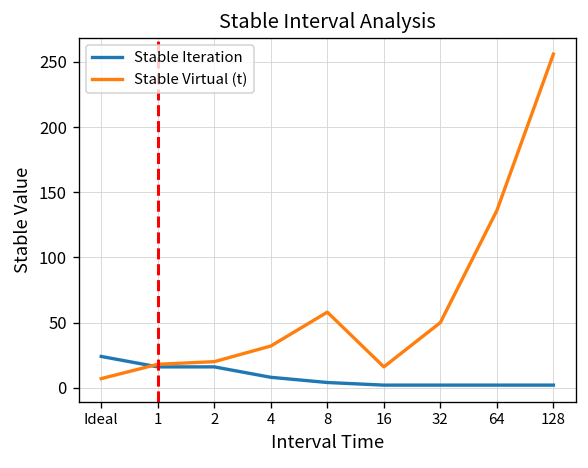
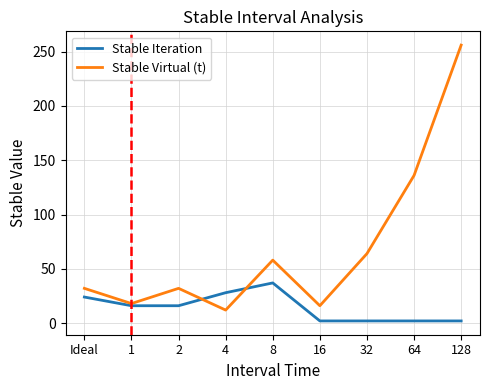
Stable Virtual (t), Ideal: 7 -> 32
Stable Virtual (t), 2: 20 -> 32
Stable Iteration, 4: 8 -> 28
Stable Virtual (t), 4: 32 -> 12
Stable Iteration, 8: 4 -> 37
Stable Virtual (t), 32: 50 -> 64
